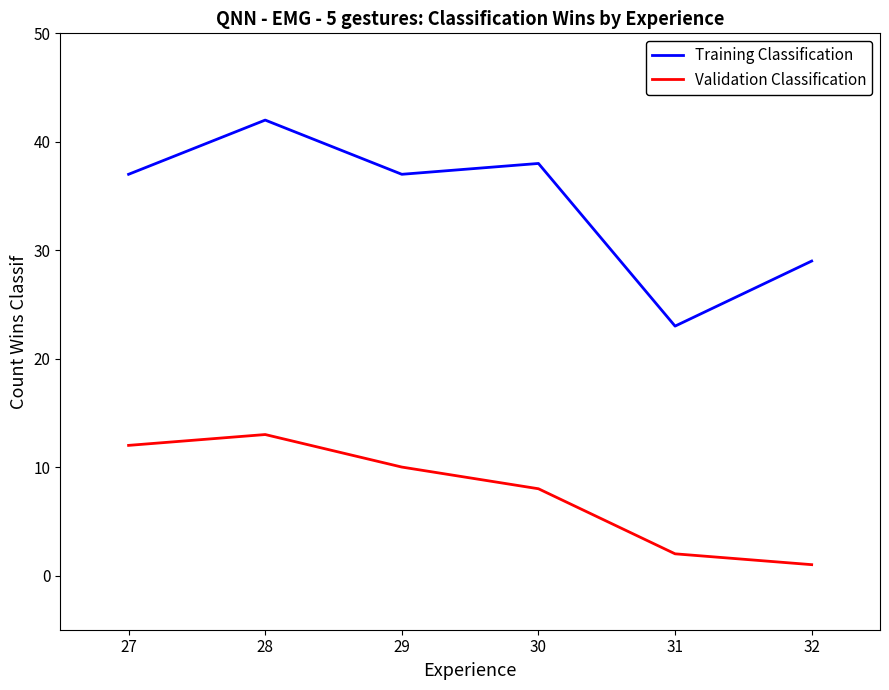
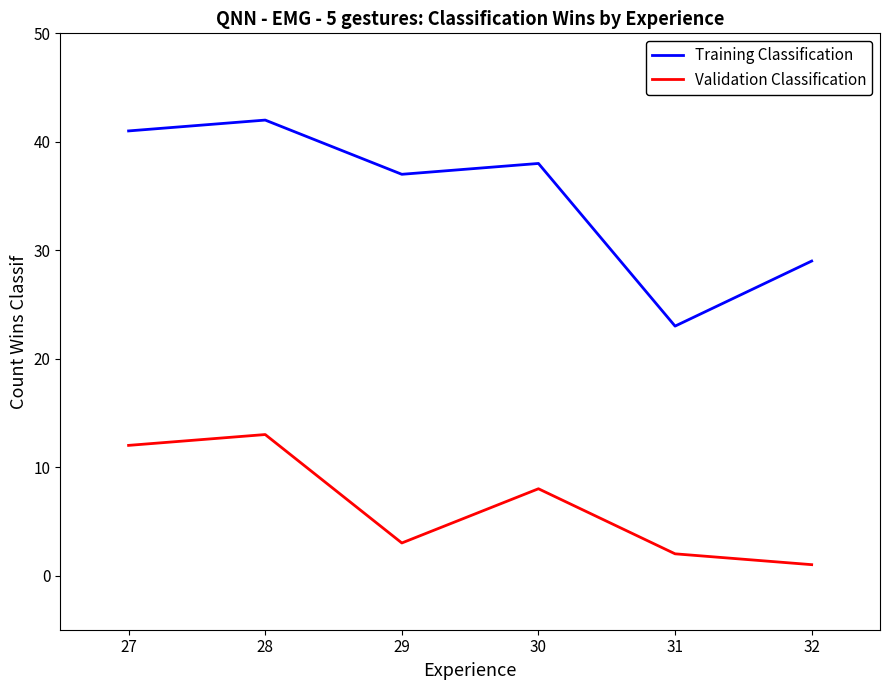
Training Classification, 27: 37 -> 41
Validation Classification, 29: 10 -> 3
